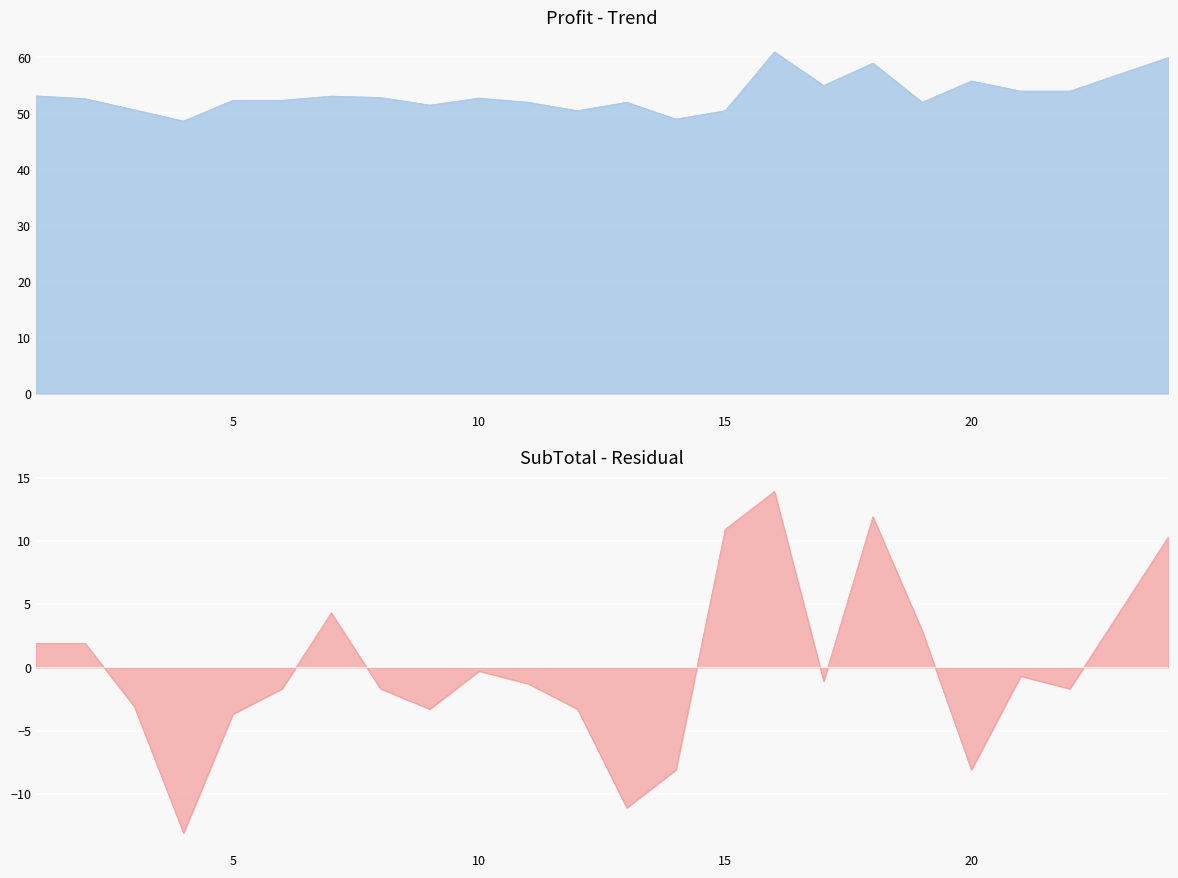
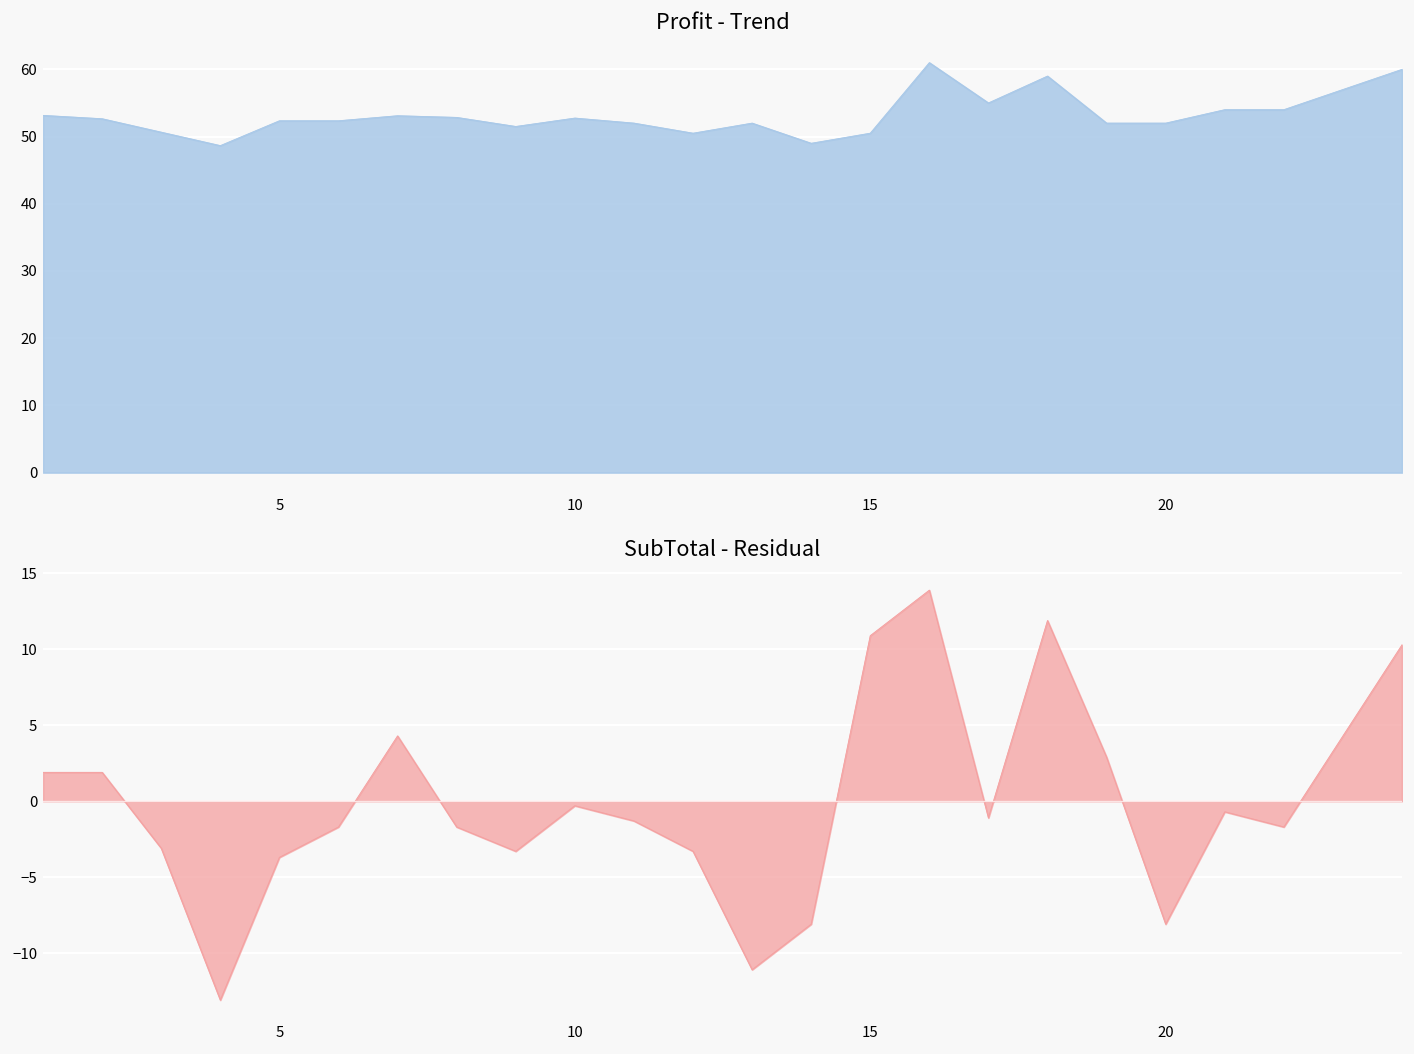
Profit - Trend, 20: 56 -> 52
